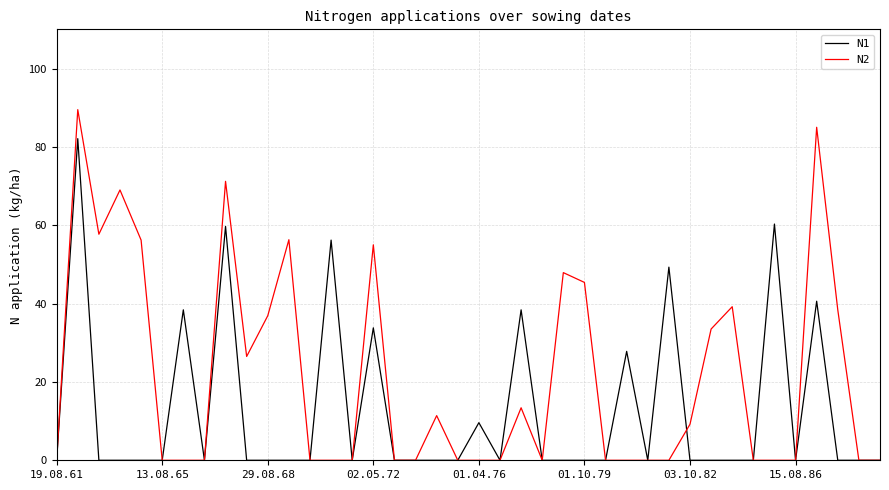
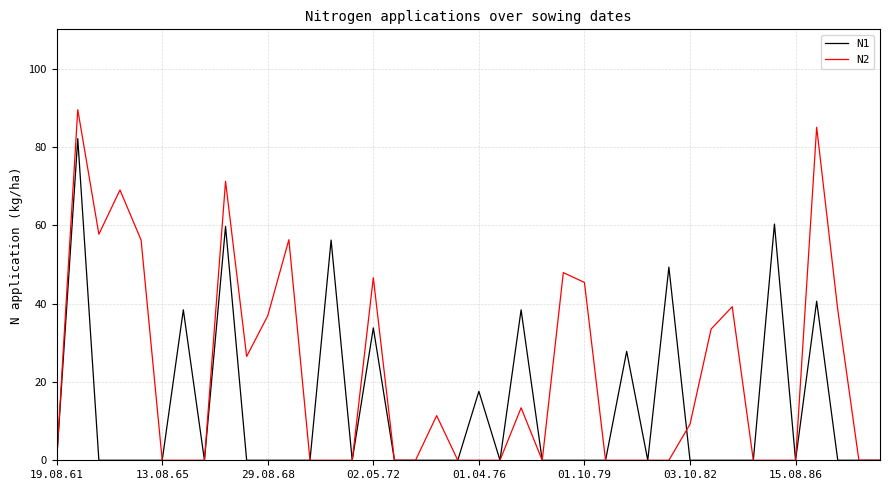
N2, 02.05.72: 55 -> 47
N1, 01.04.76: 10 -> 18
